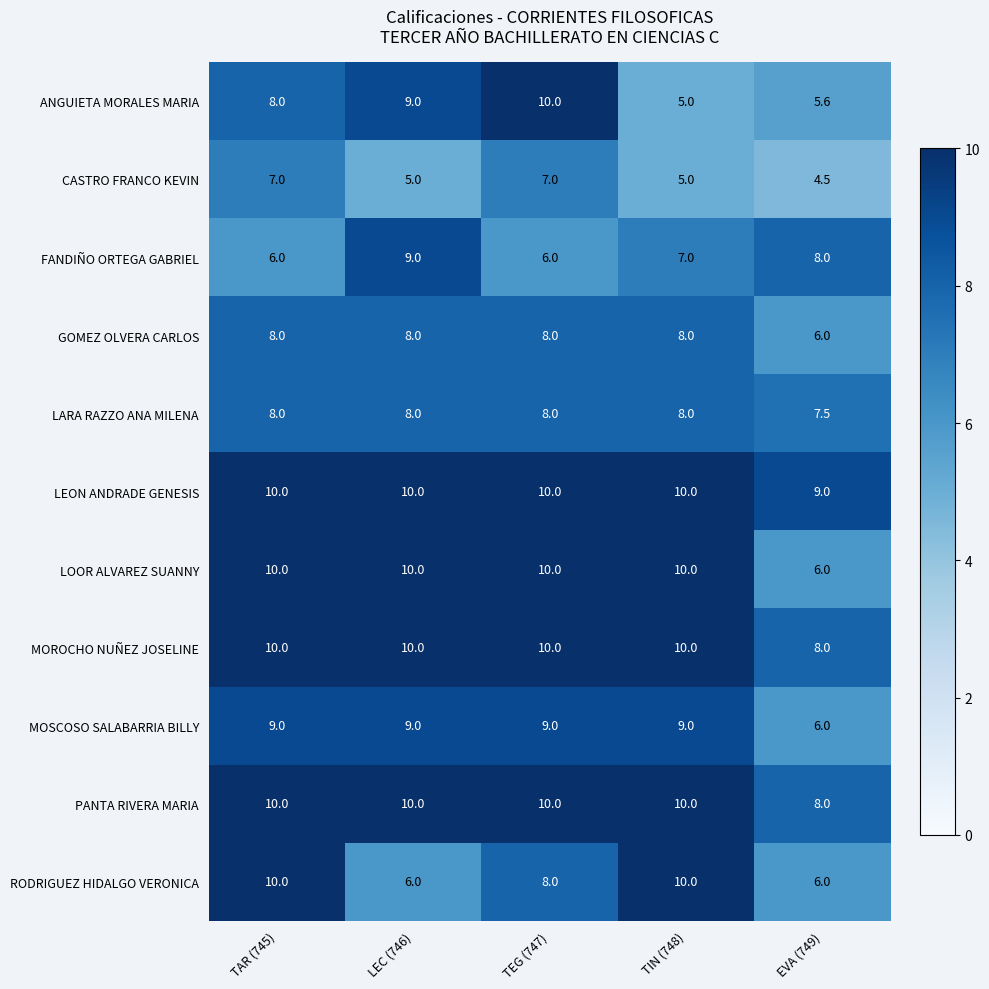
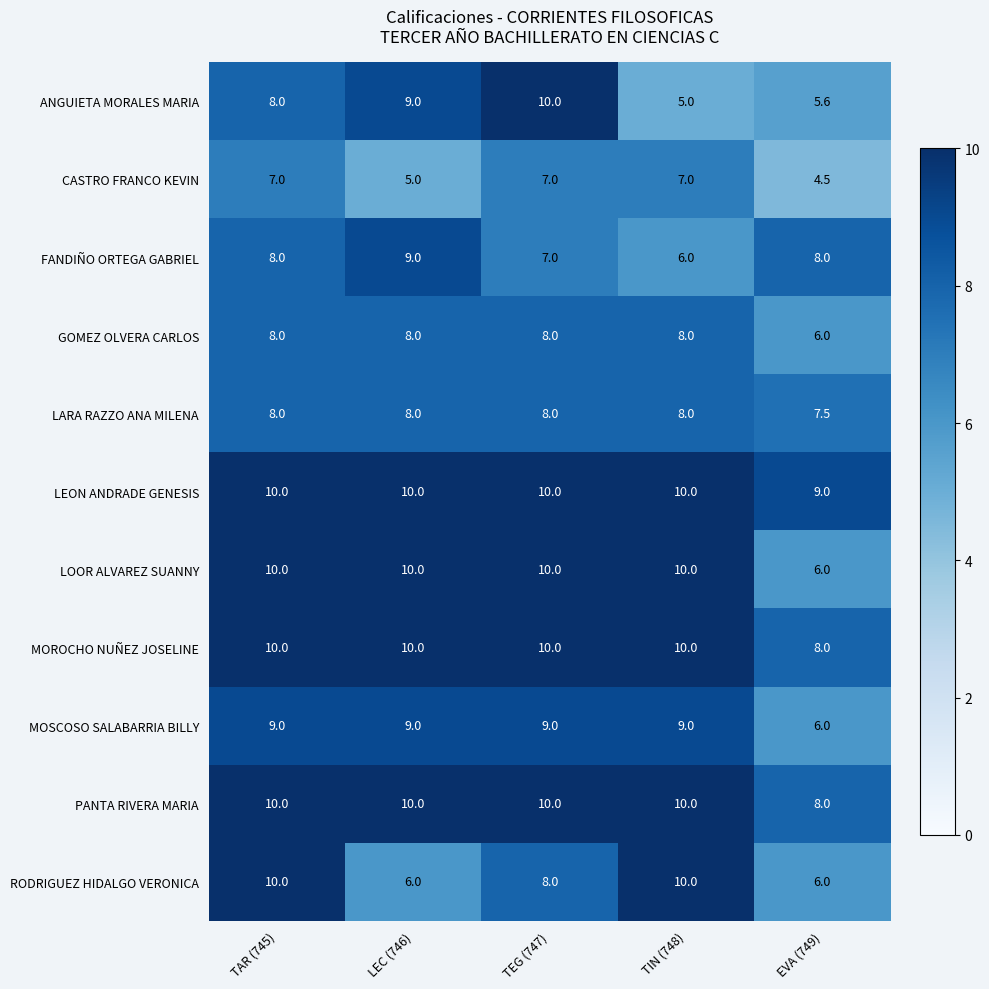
CASTRO FRANCO KEVIN, TIN (748): 5.0 -> 7.0
FANDIÑO ORTEGA GABRIEL, TAR (745): 6.0 -> 8.0
FANDIÑO ORTEGA GABRIEL, TEG (747): 6.0 -> 7.0
FANDIÑO ORTEGA GABRIEL, TIN (748): 7.0 -> 6.0
